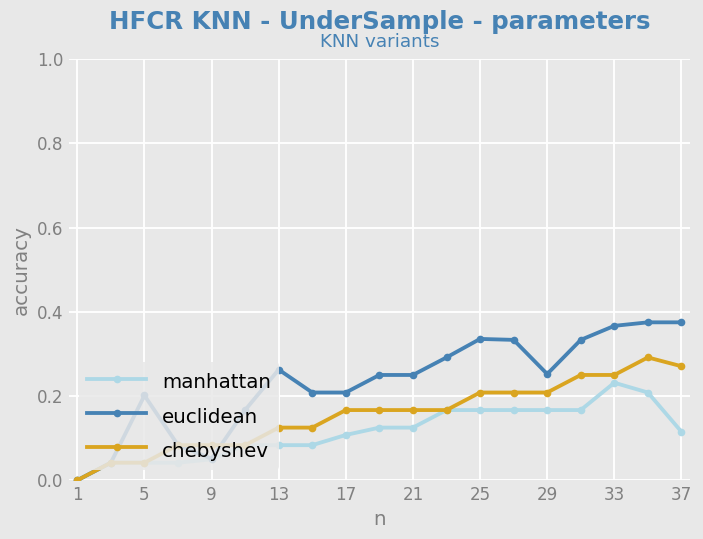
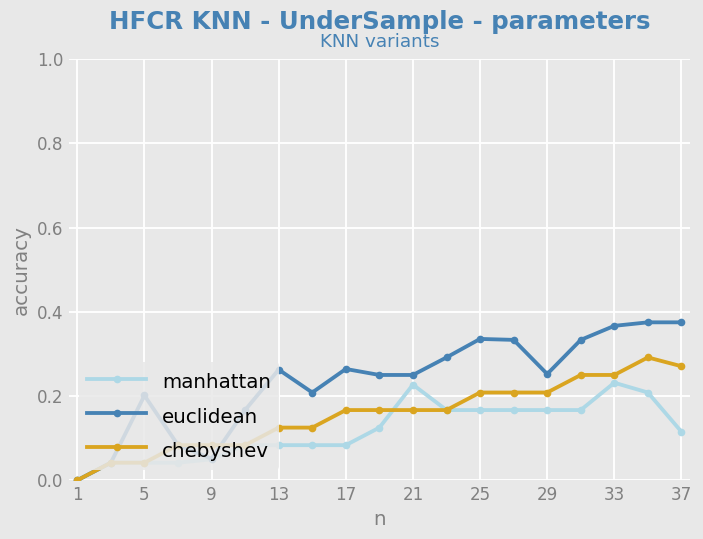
manhattan, 17: 0.11 -> 0.08
euclidean, 17: 0.21 -> 0.26
manhattan, 21: 0.13 -> 0.23
